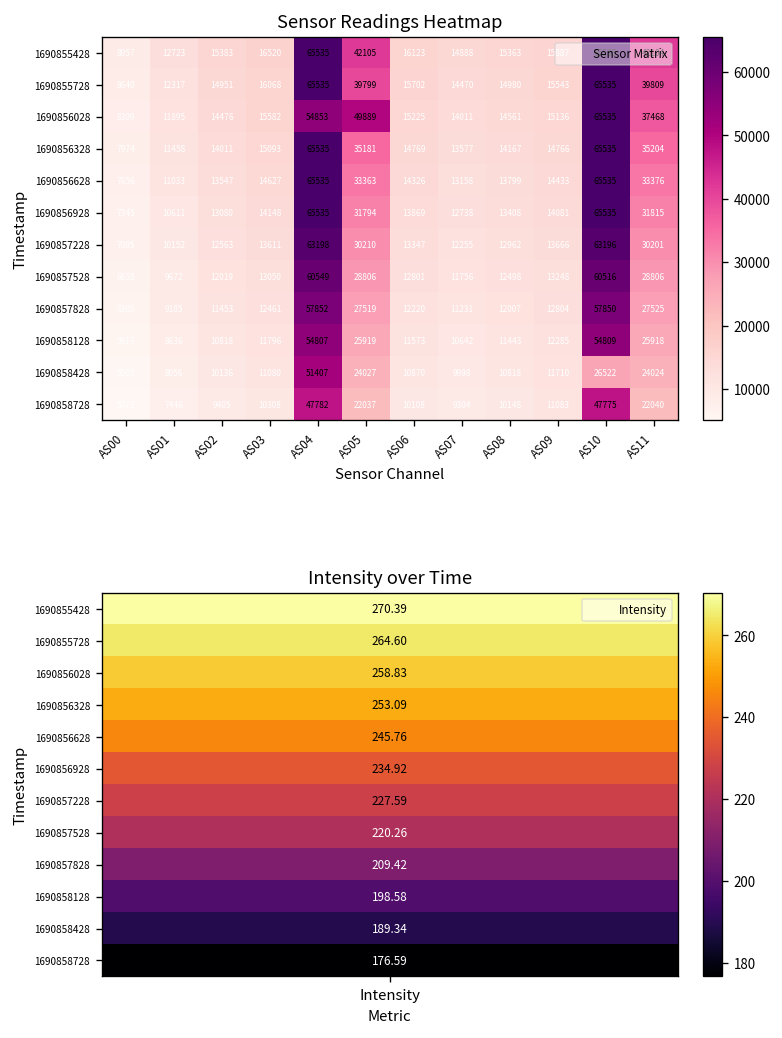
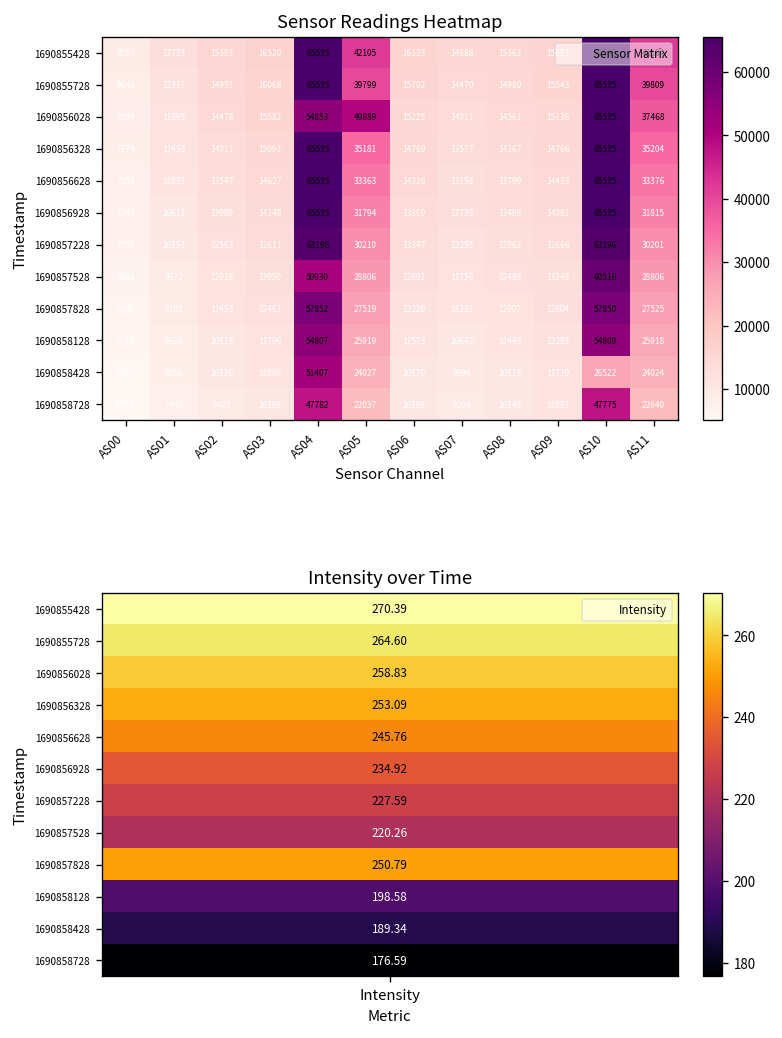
Sensor Readings Heatmap, 1690857528, AS04: 60549 -> 50930
Intensity over Time, 1690857828, Intensity: 209.42 -> 250.79
